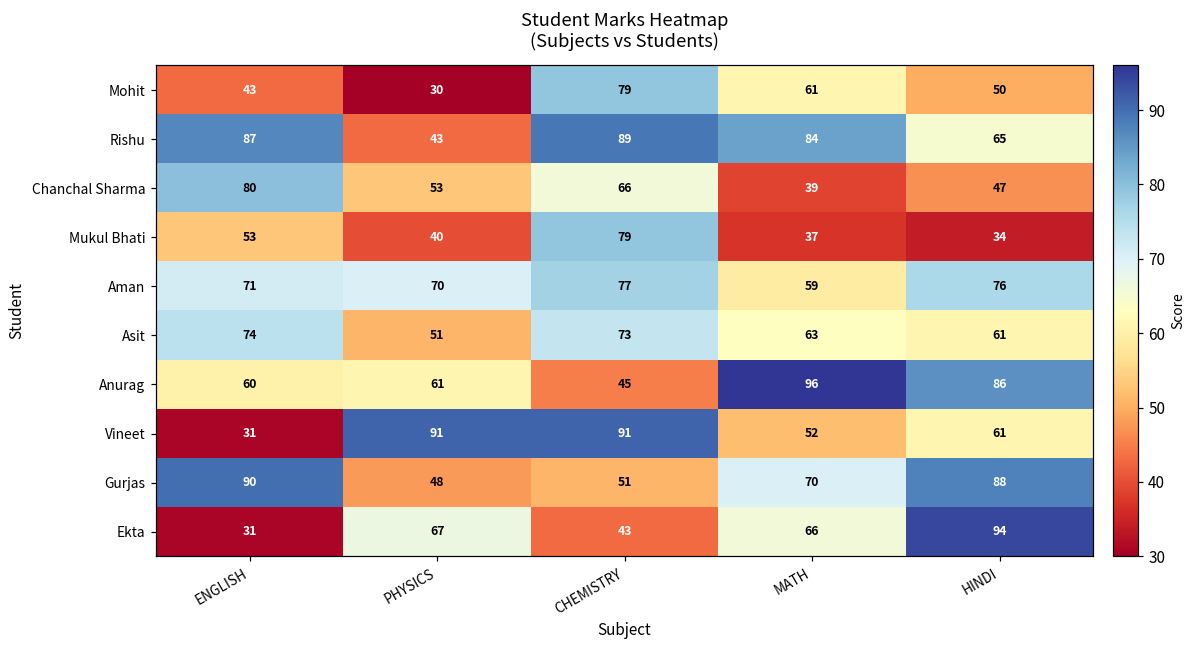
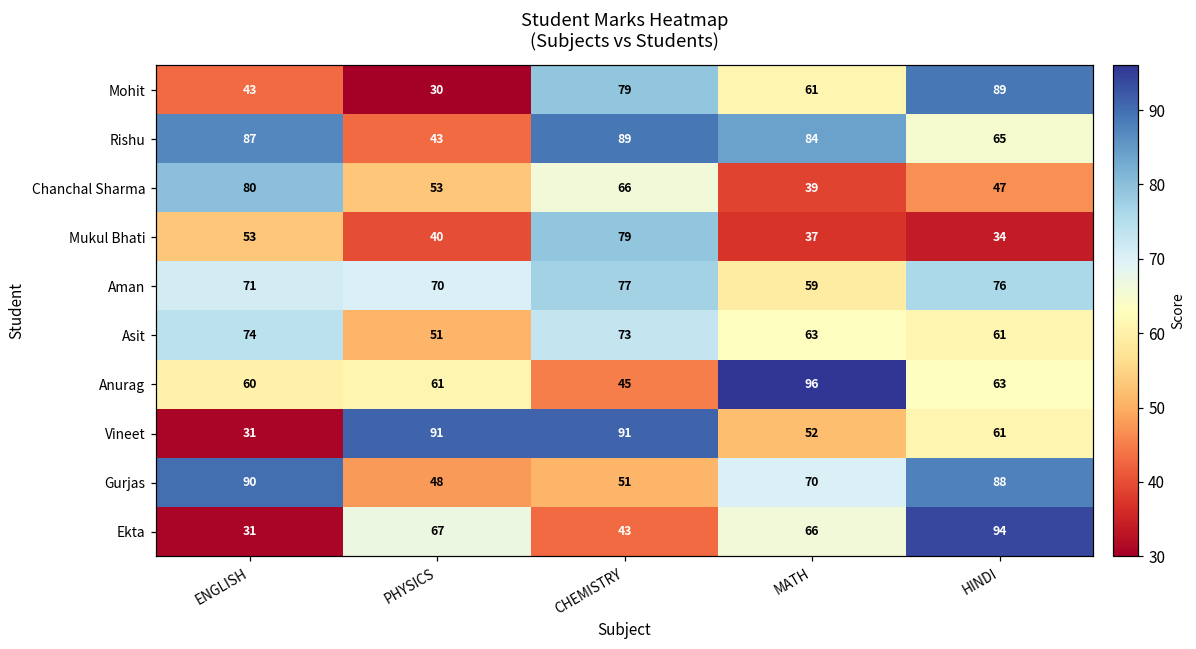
Mohit, HINDI: 50 -> 89
Anurag, HINDI: 86 -> 63
